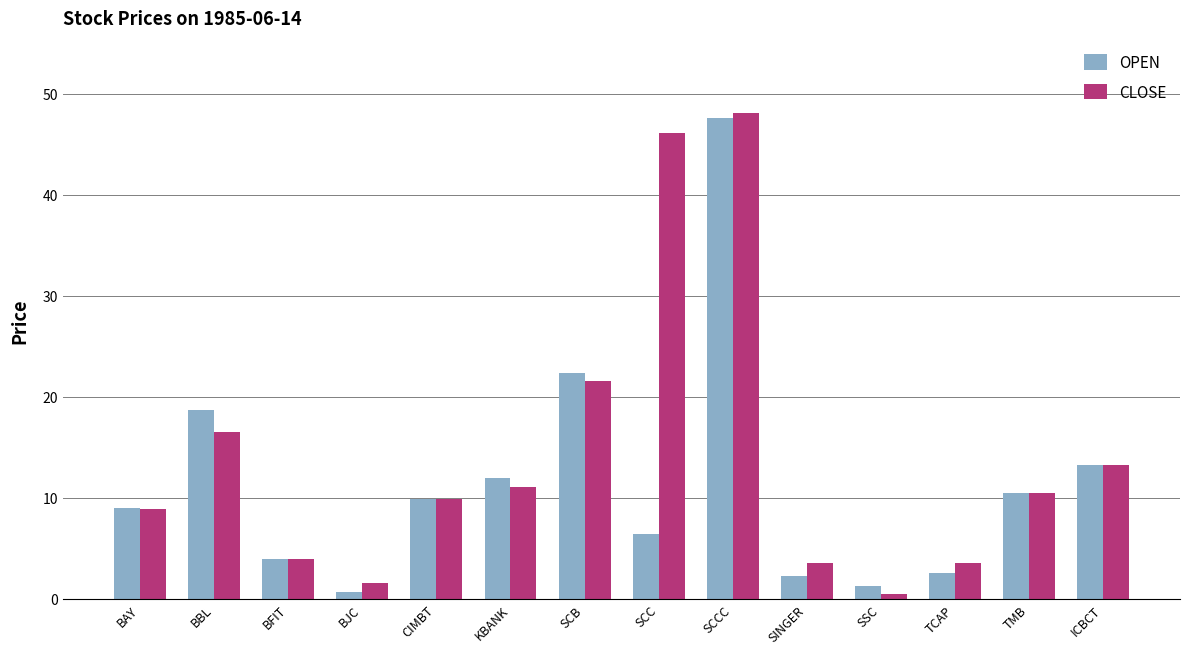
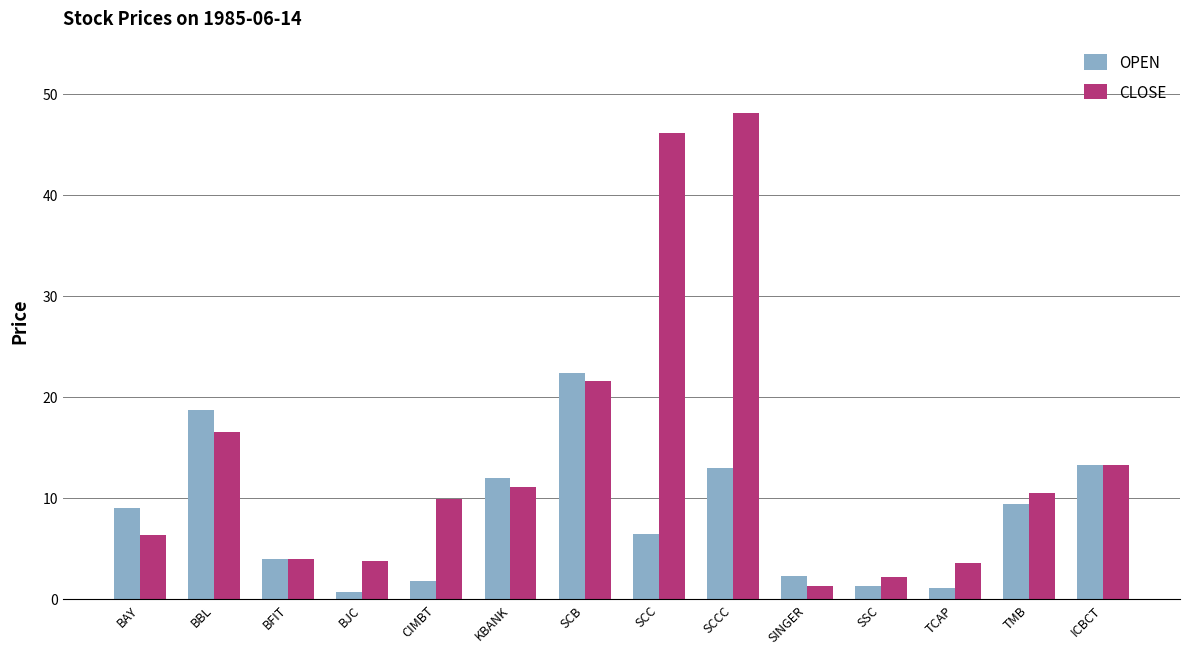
CLOSE, BAY: 8.9 -> 6.3
CLOSE, BJC: 1.5 -> 3.7
OPEN, CIMBT: 9.9 -> 1.8
OPEN, SCCC: 47.6 -> 13.0
CLOSE, SINGER: 3.6 -> 1.3
CLOSE, SSC: 0.5 -> 2.2
OPEN, TCAP: 2.6 -> 1.1
OPEN, TMB: 10.5 -> 9.4
